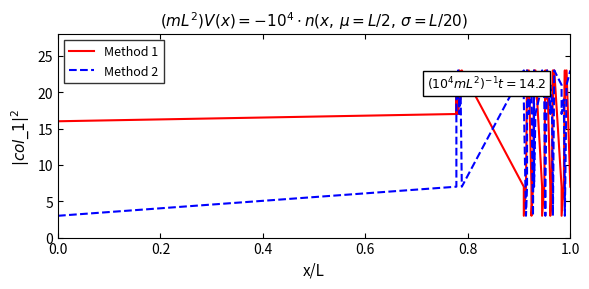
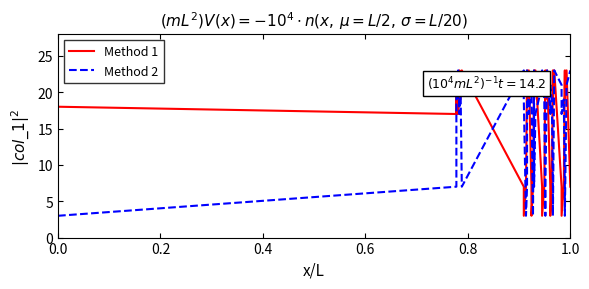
Method 1, 0.0: 16 -> 18
